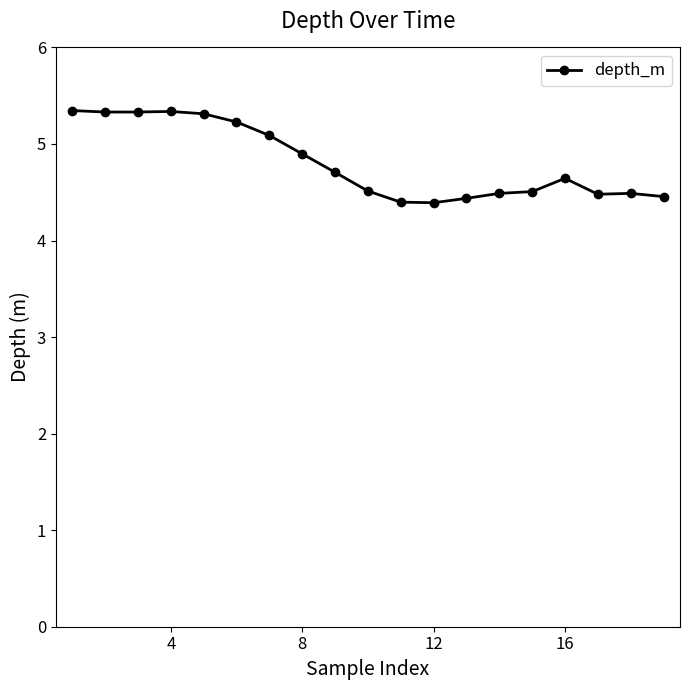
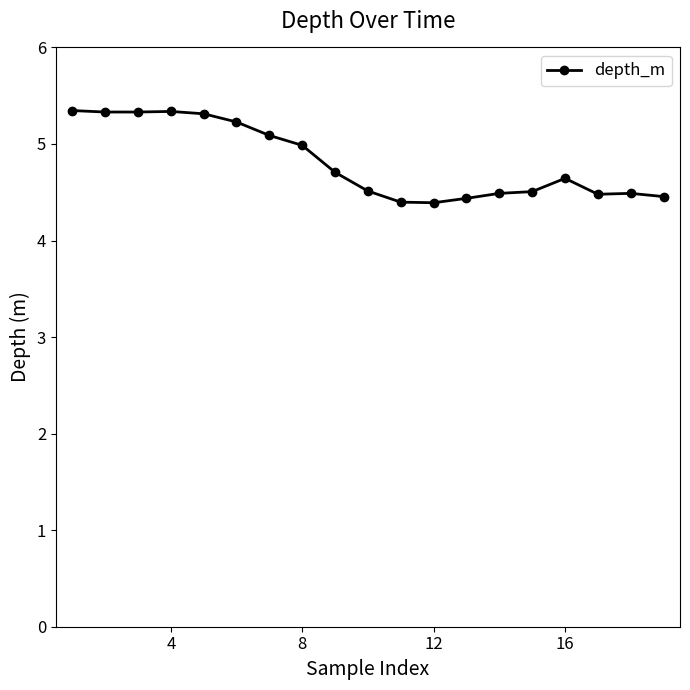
8: 4.9 -> 5.0
